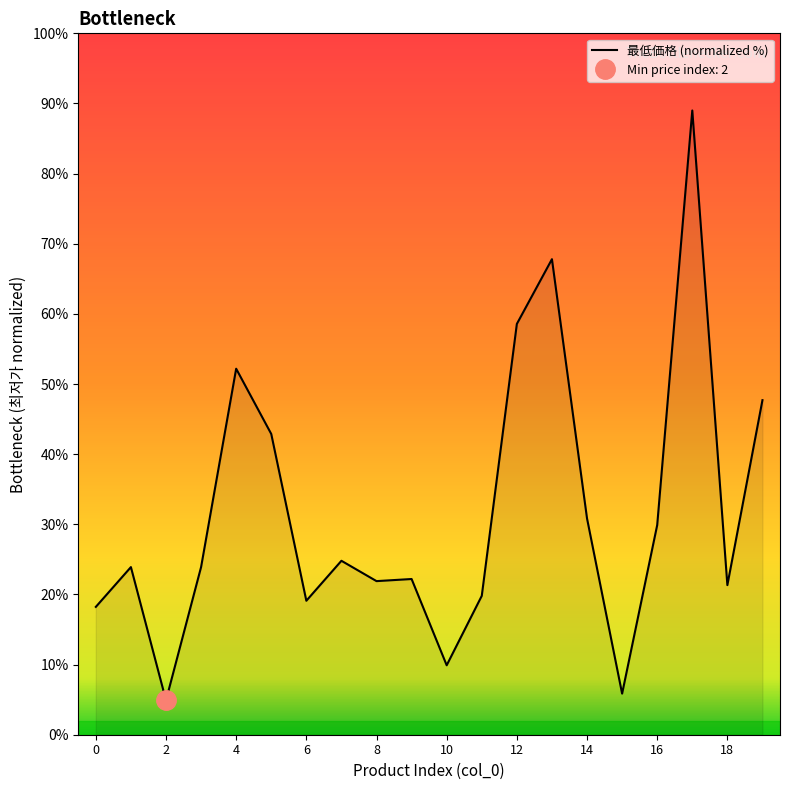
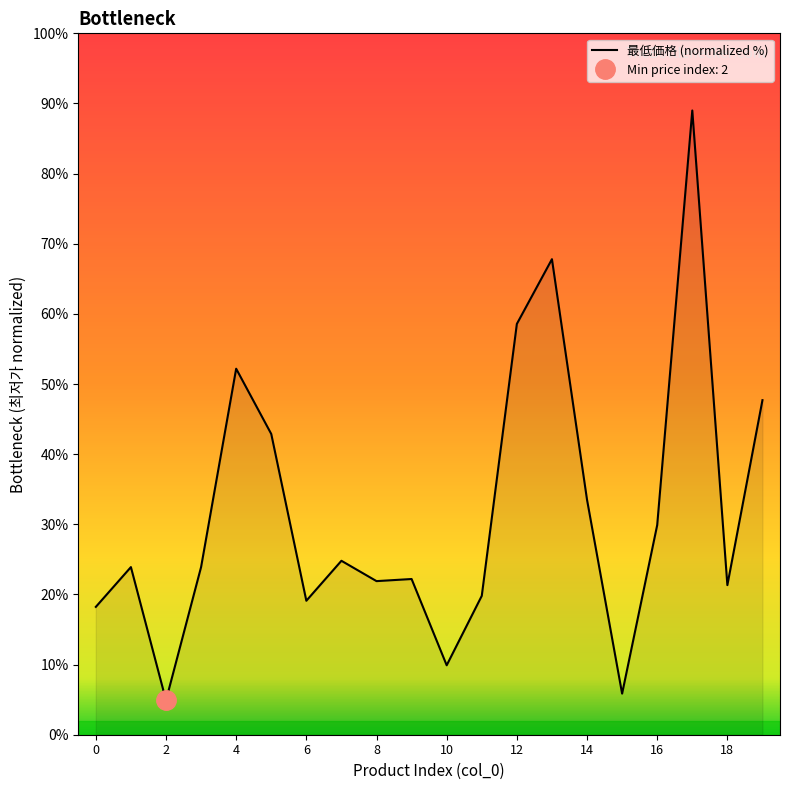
最低価格 (normalized %), 14: 31% -> 34%
